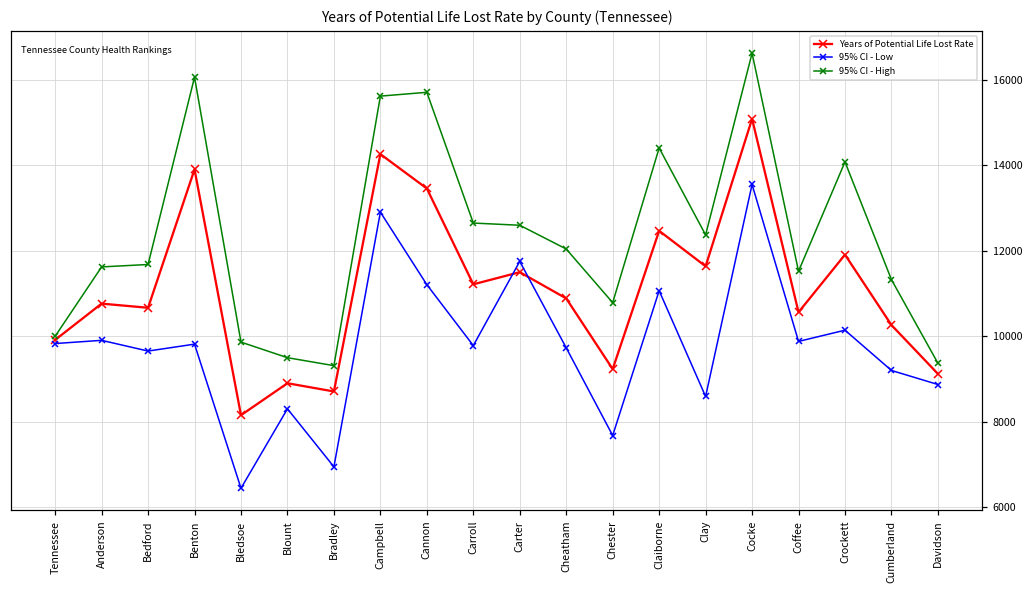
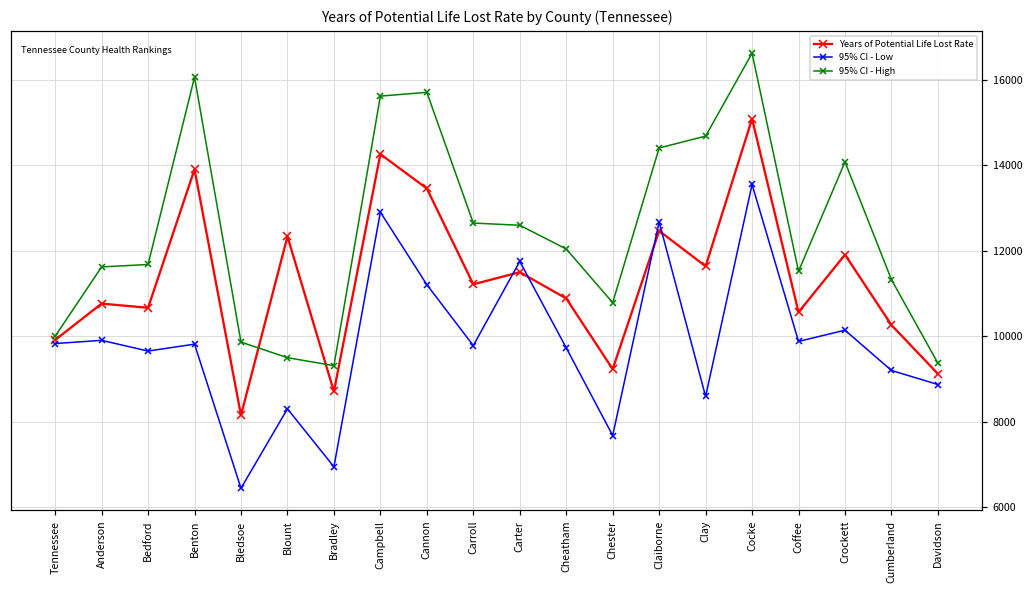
Years of Potential Life Lost Rate, Blount: 8900 -> 12300
95% CI - Low, Claiborne: 11100 -> 12700
95% CI - High, Clay: 12400 -> 14700
